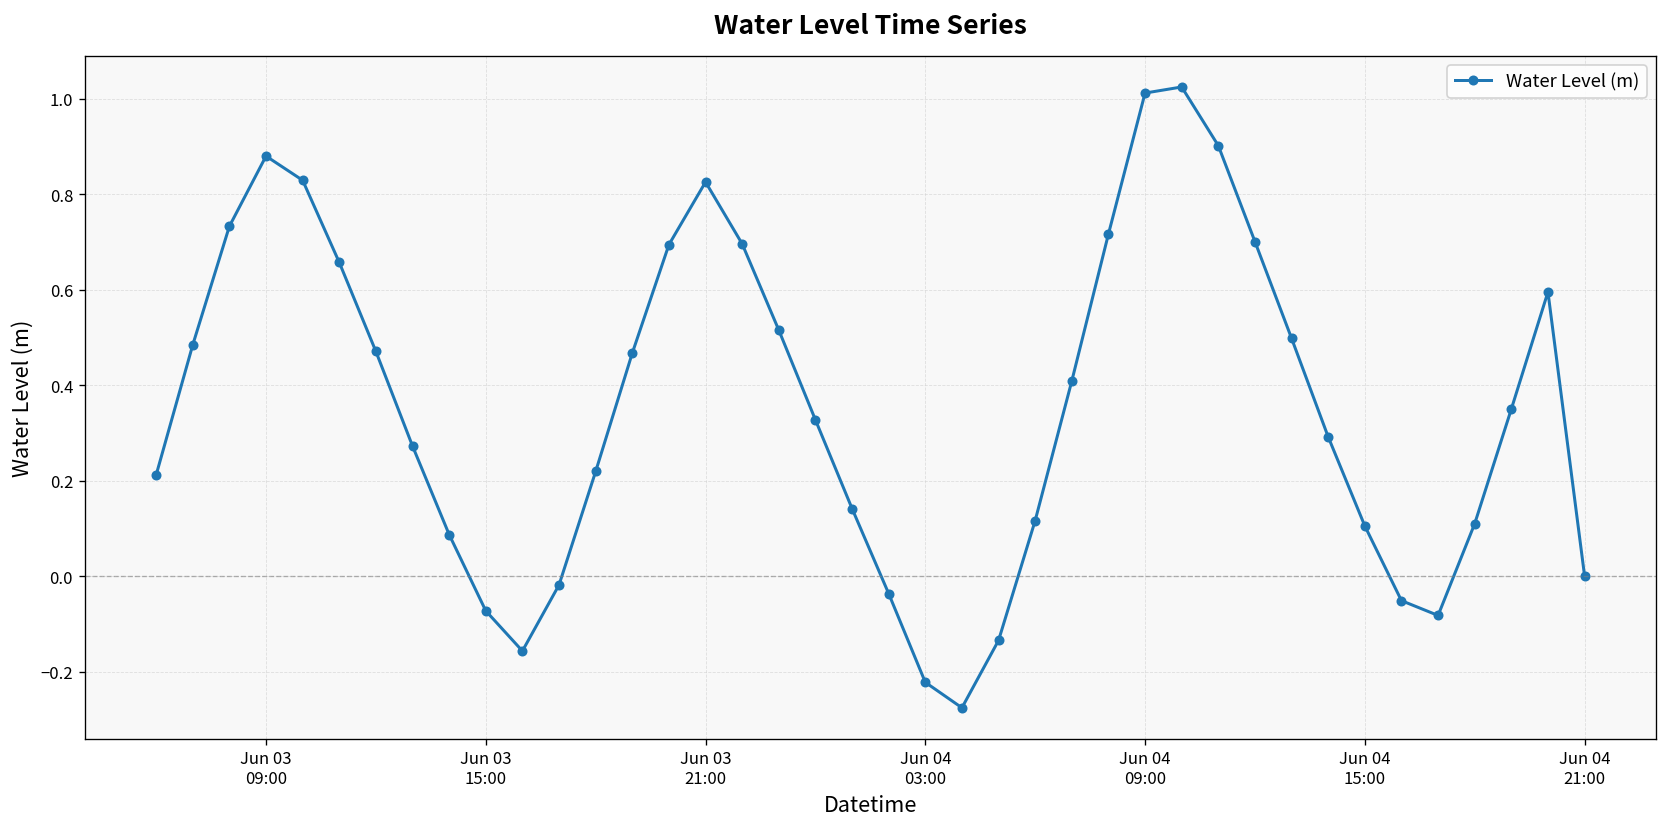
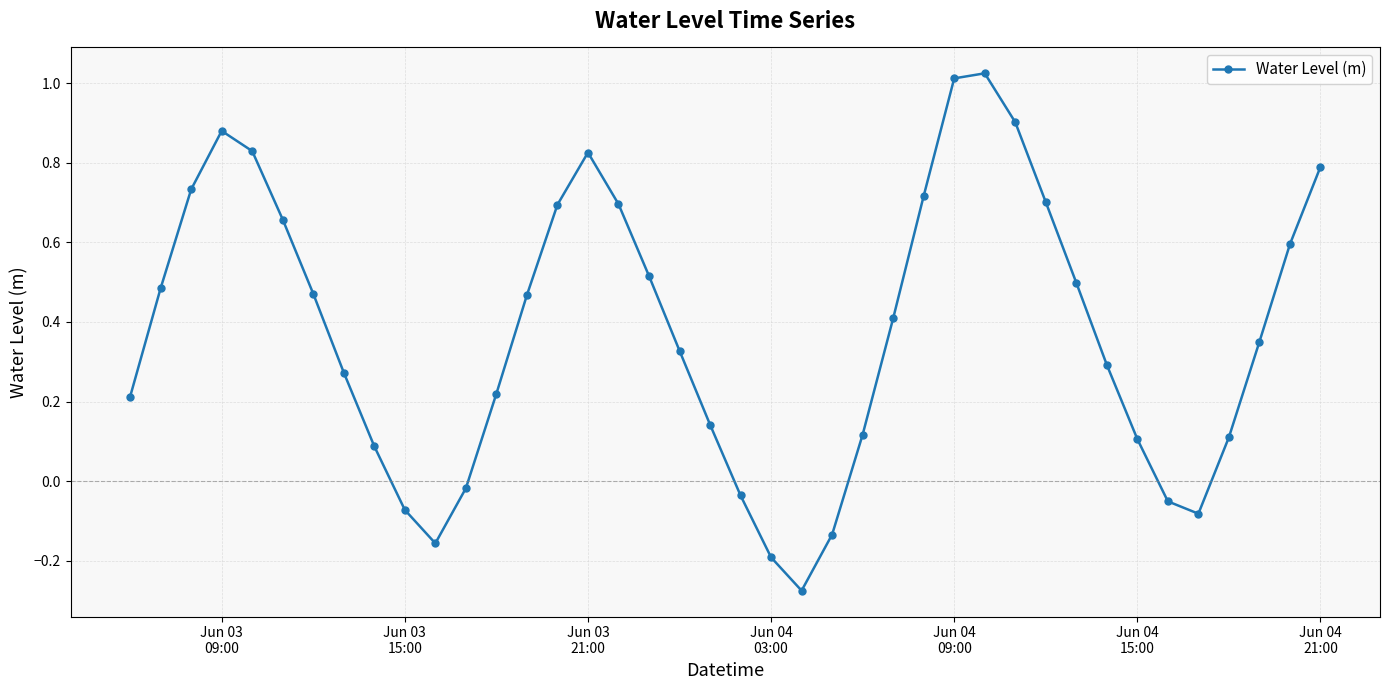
Jun 04 03:00: -0.22 -> -0.19
Jun 04 21:00: 0.00 -> 0.79
